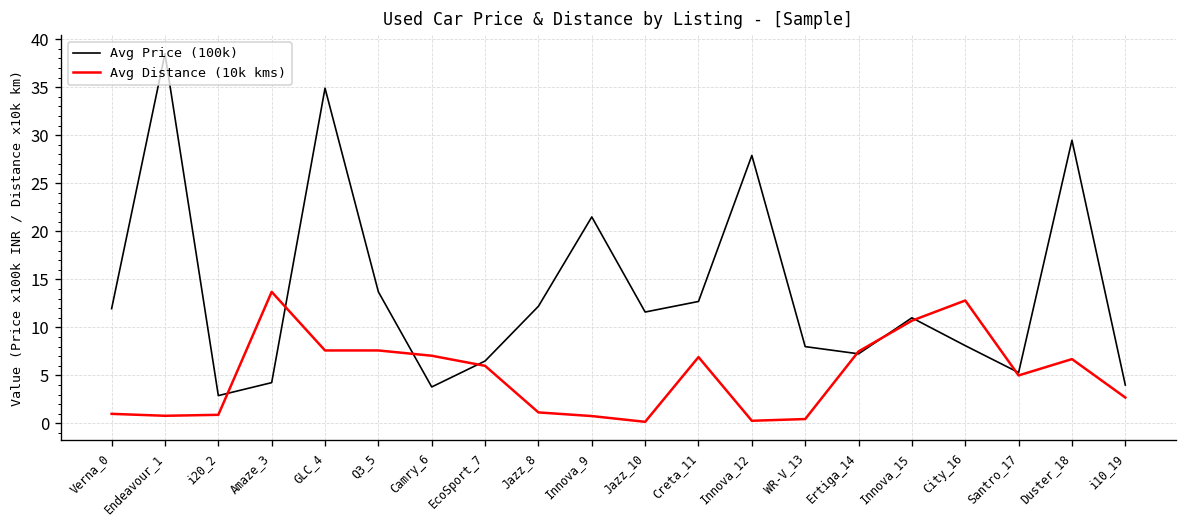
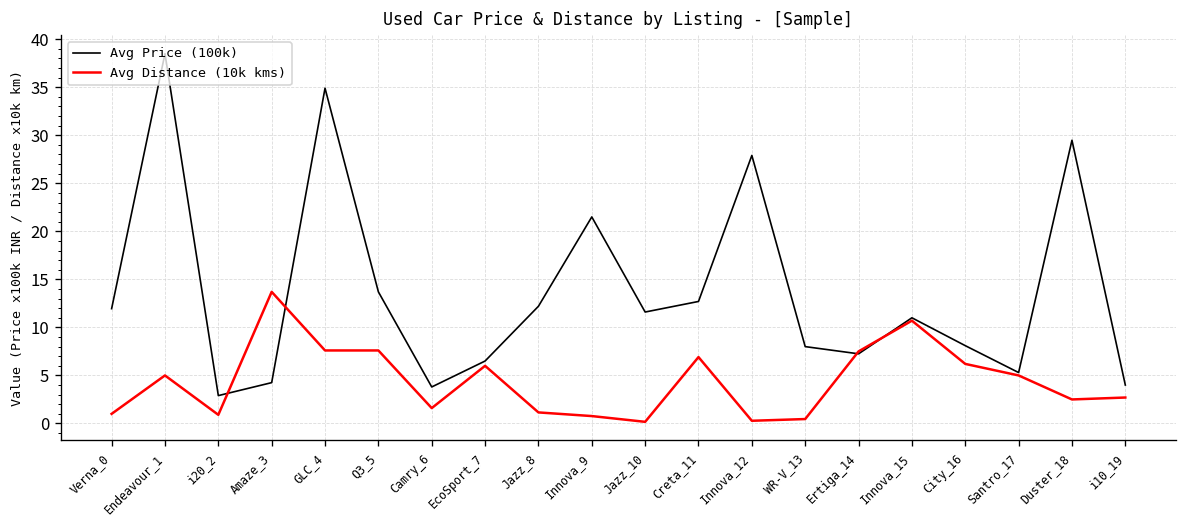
Avg Distance (10k kms), Endeavour_1: 1 -> 5
Avg Distance (10k kms), Camry_6: 7 -> 2
Avg Distance (10k kms), City_16: 13 -> 6
Avg Distance (10k kms), Duster_18: 7 -> 3
